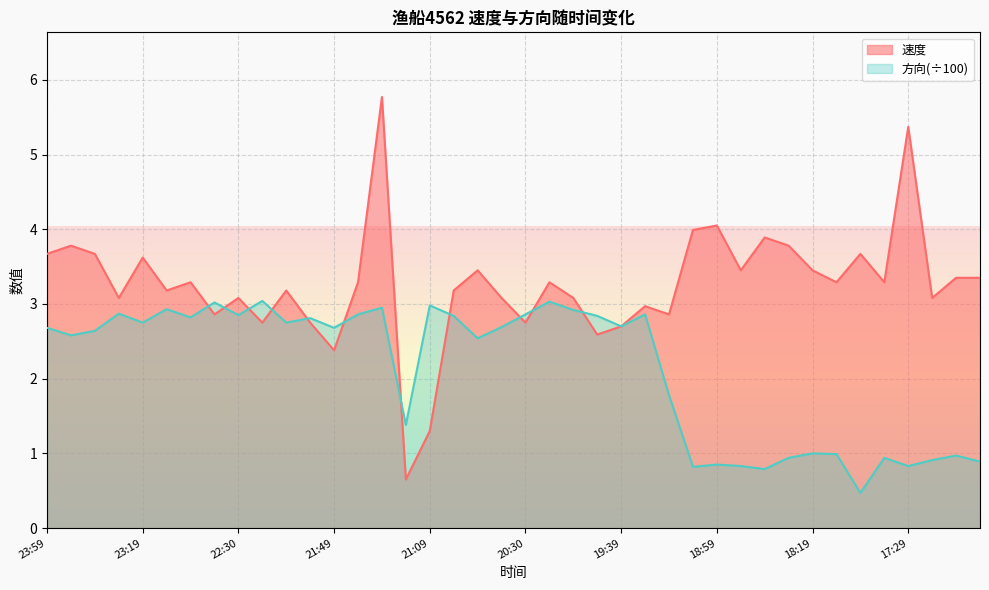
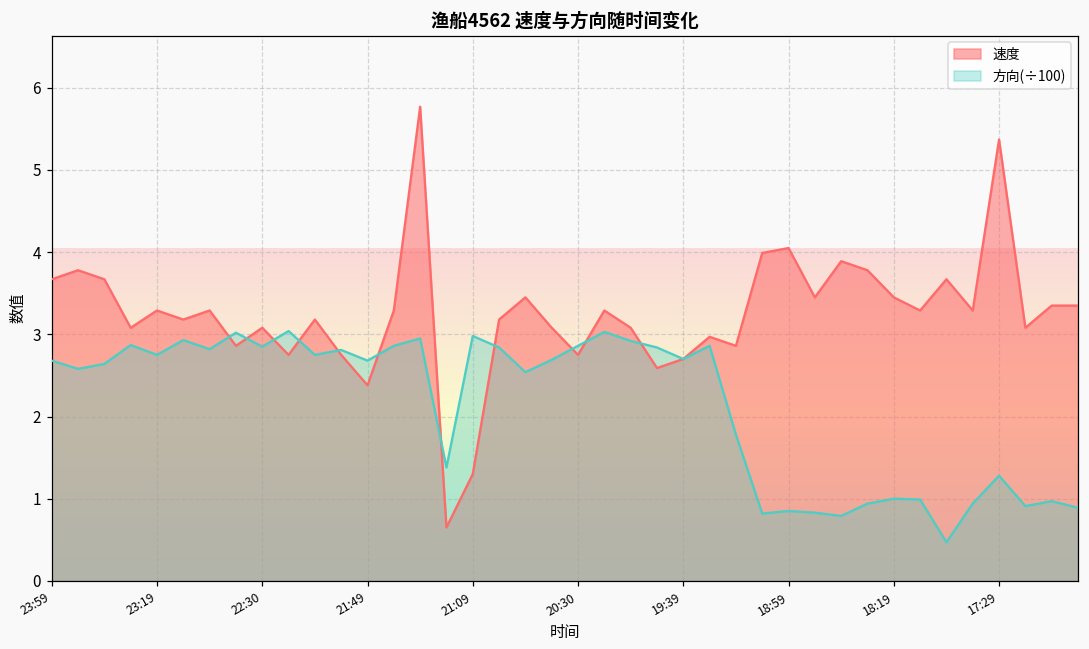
速度, 23:19: 3.6 -> 3.3
方向(÷100), 17:29: 0.8 -> 1.3
